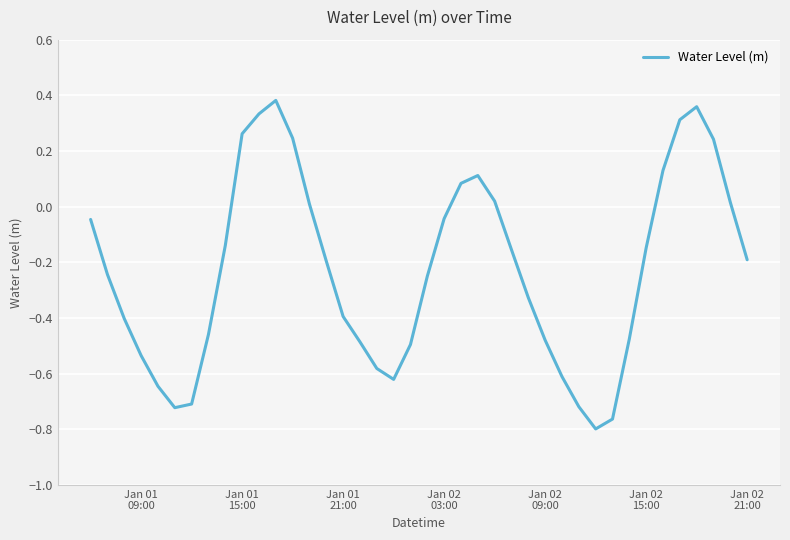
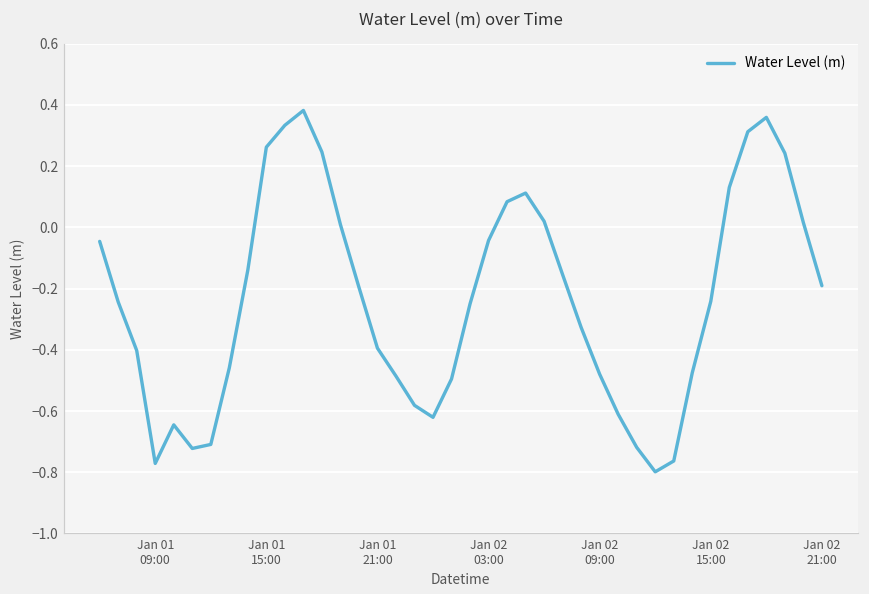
Jan 01 09:00: -0.54 -> -0.77
Jan 02 15:00: -0.15 -> -0.24
